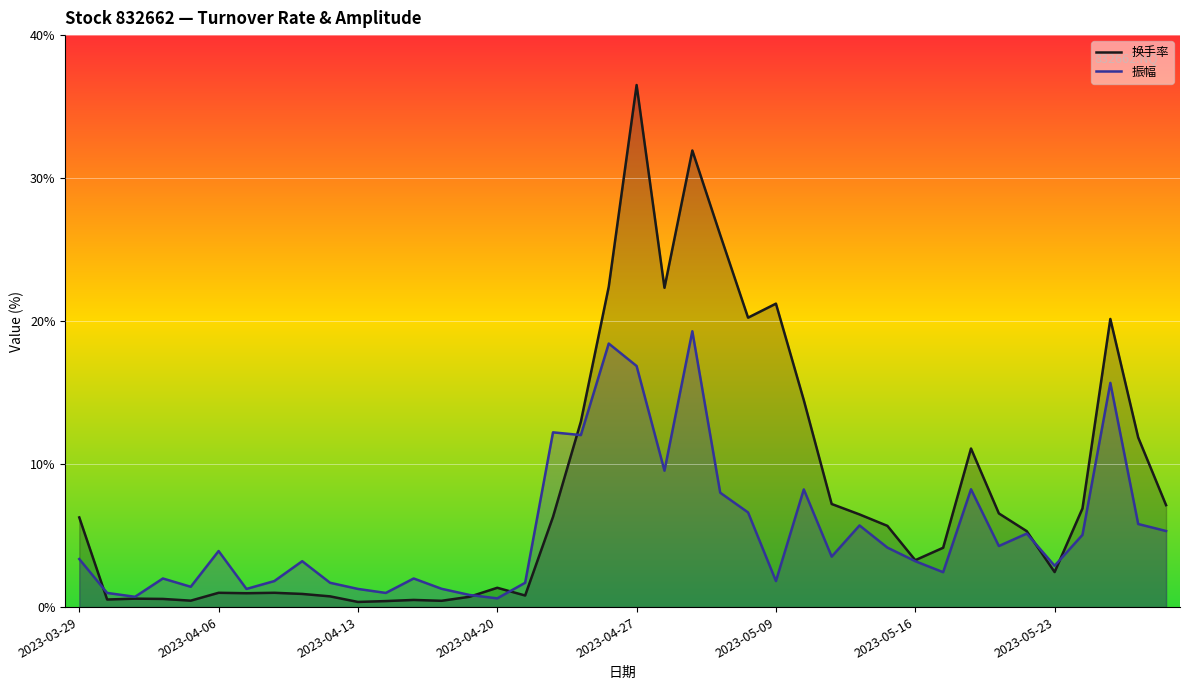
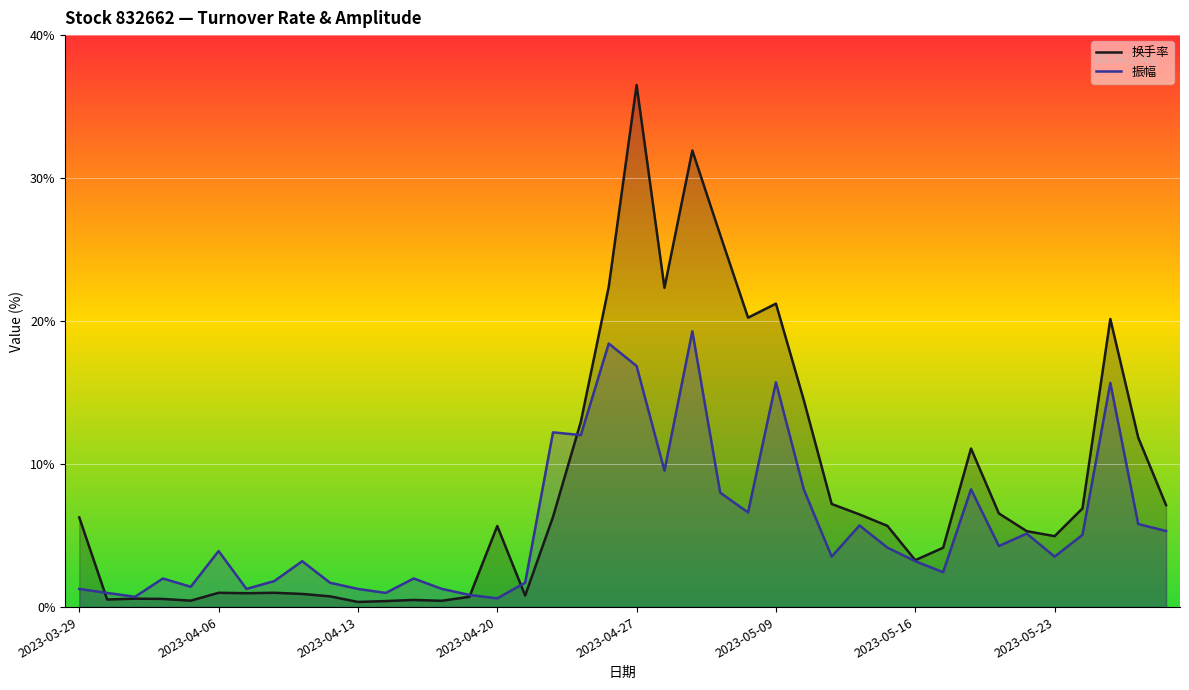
振幅, 2023-03-29: 3.4% -> 1.3%
换手率, 2023-04-20: 1.4% -> 5.7%
振幅, 2023-05-09: 1.8% -> 15.7%
换手率, 2023-05-23: 2.5% -> 5.0%
振幅, 2023-05-23: 2.9% -> 3.5%
